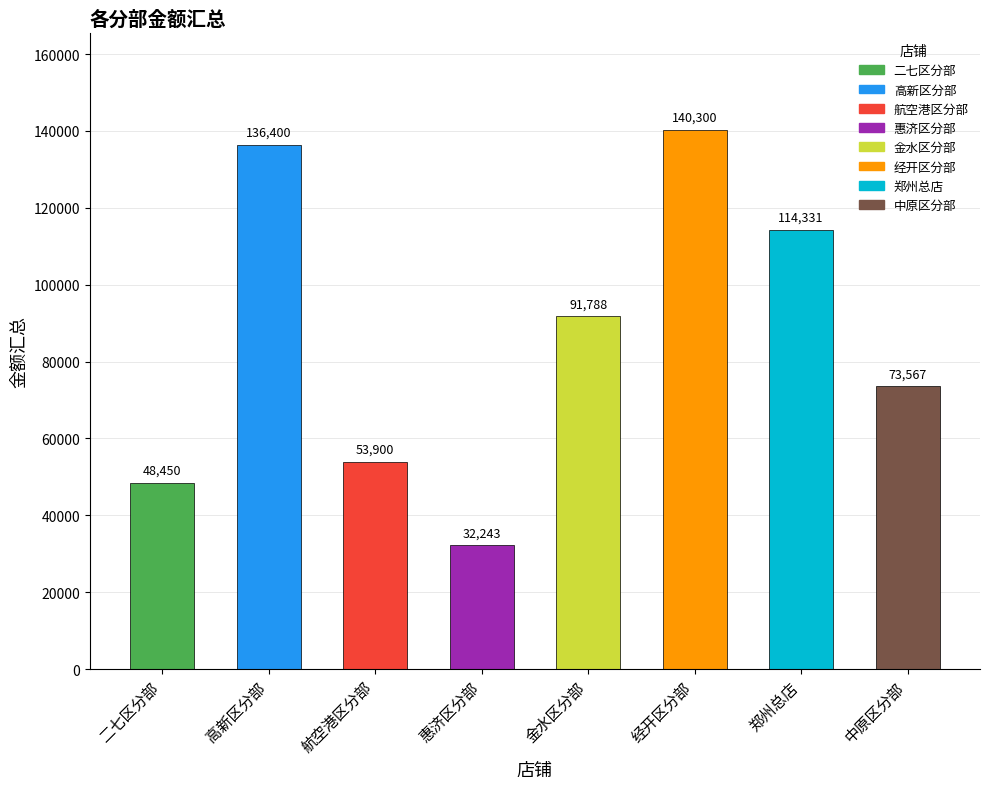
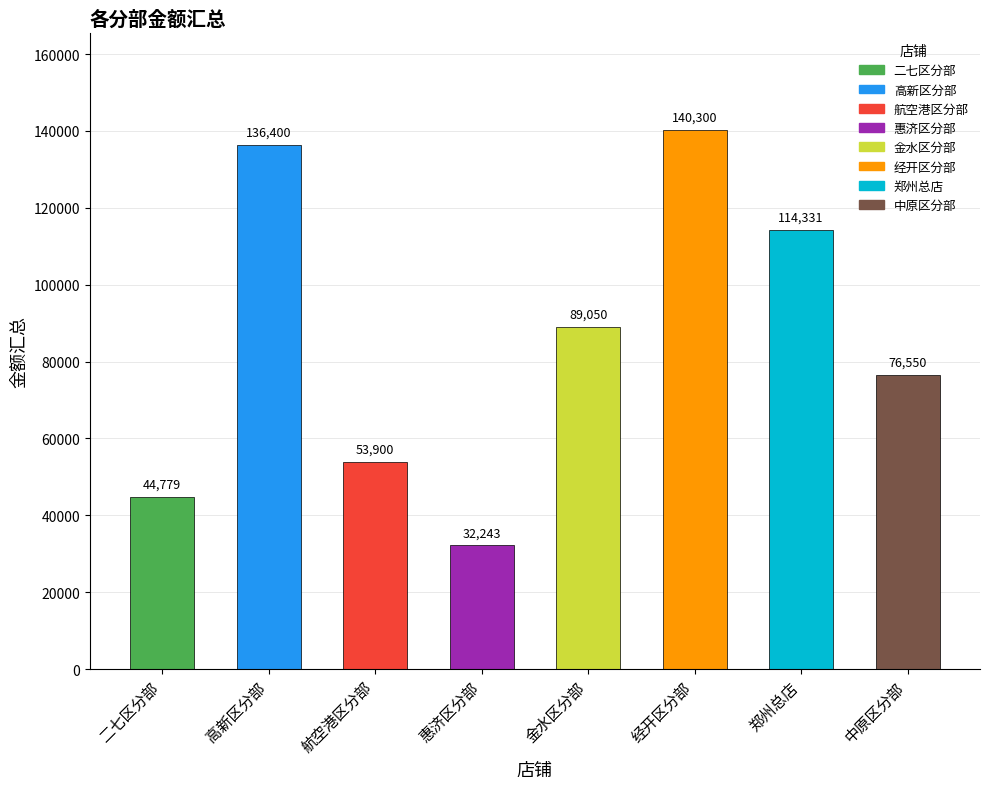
二七区分部: 48,450 -> 44,779
金水区分部: 91,788 -> 89,050
中原区分部: 73,567 -> 76,550
